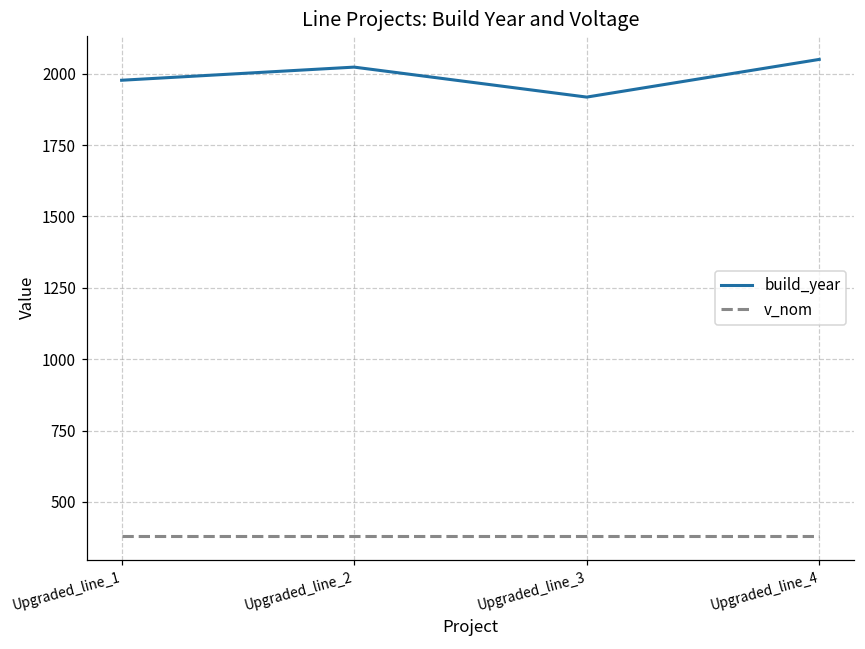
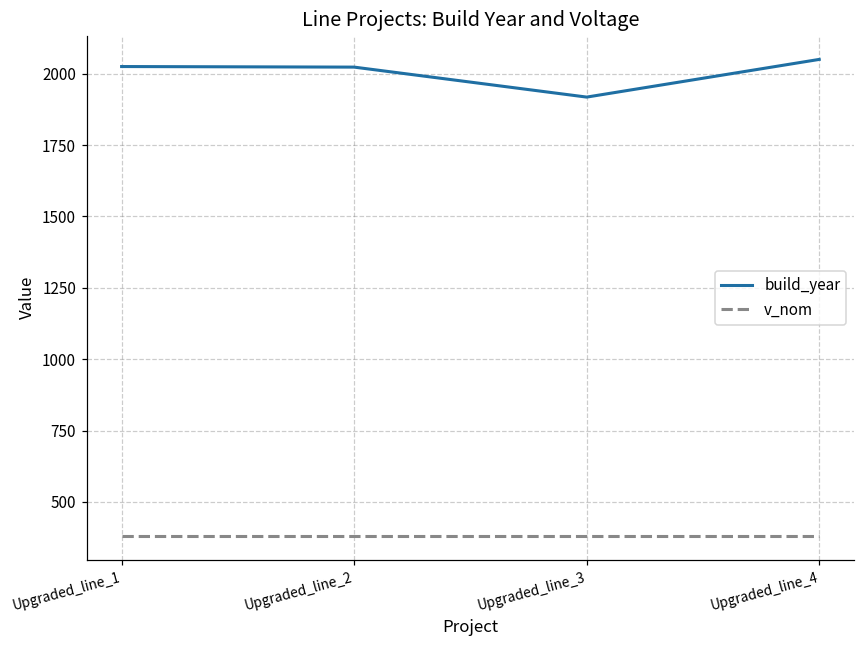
build_year, Upgraded_line_1: 1980 -> 2030
